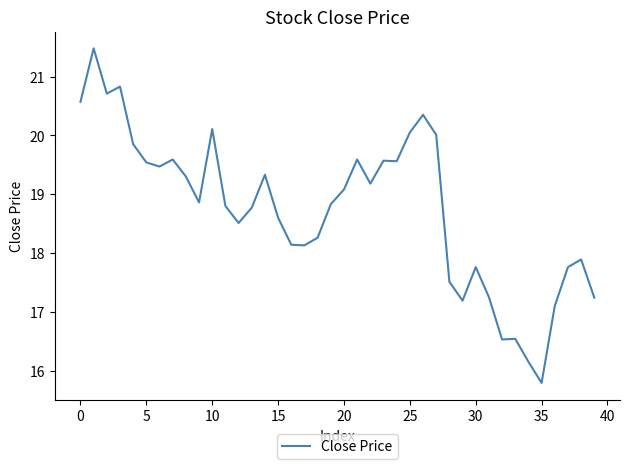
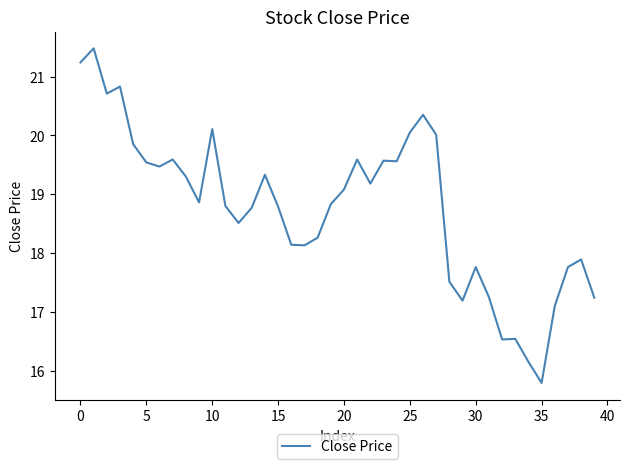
0: 20.6 -> 21.2
15: 18.6 -> 18.8
